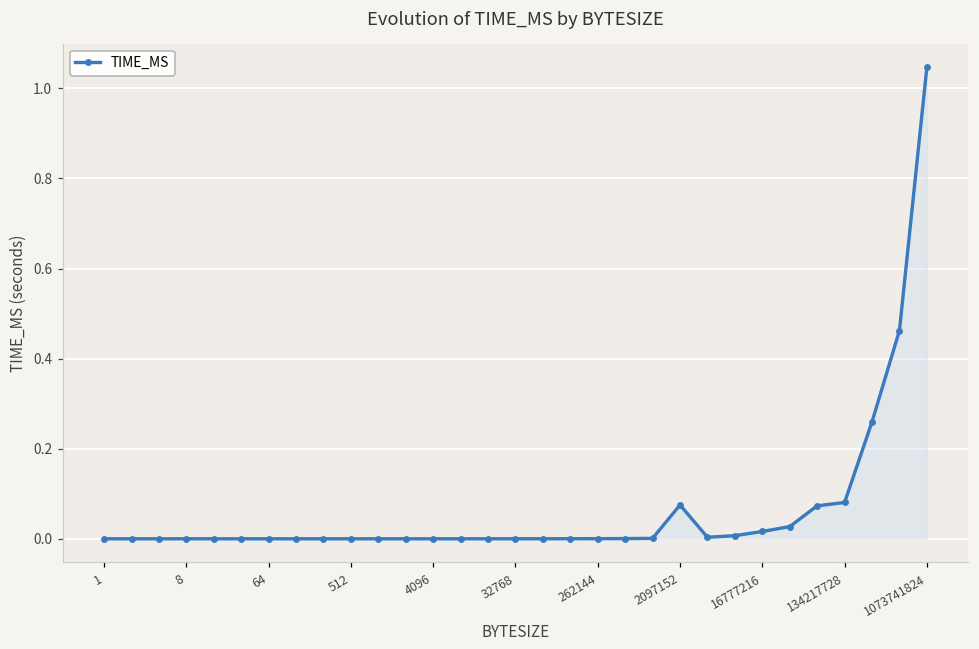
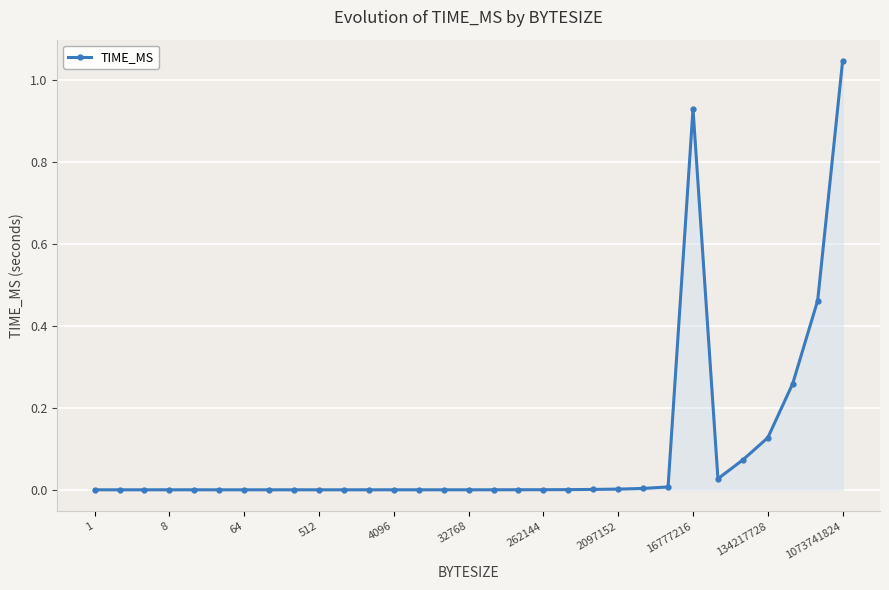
2097152: 0.08 -> 0.00
16777216: 0.02 -> 0.93
134217728: 0.08 -> 0.13
